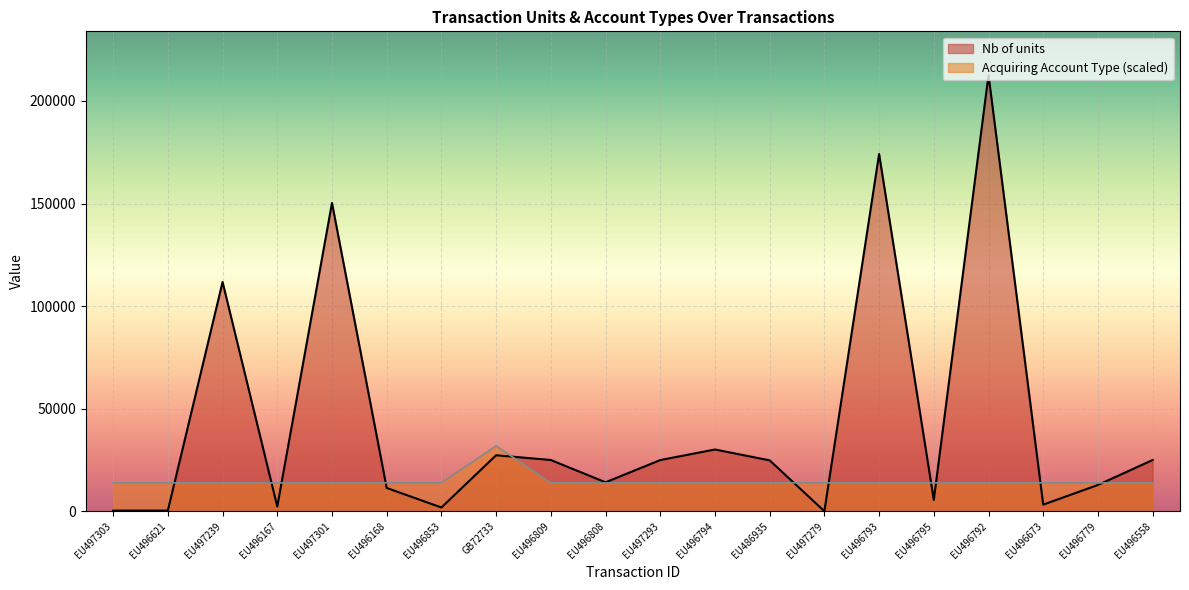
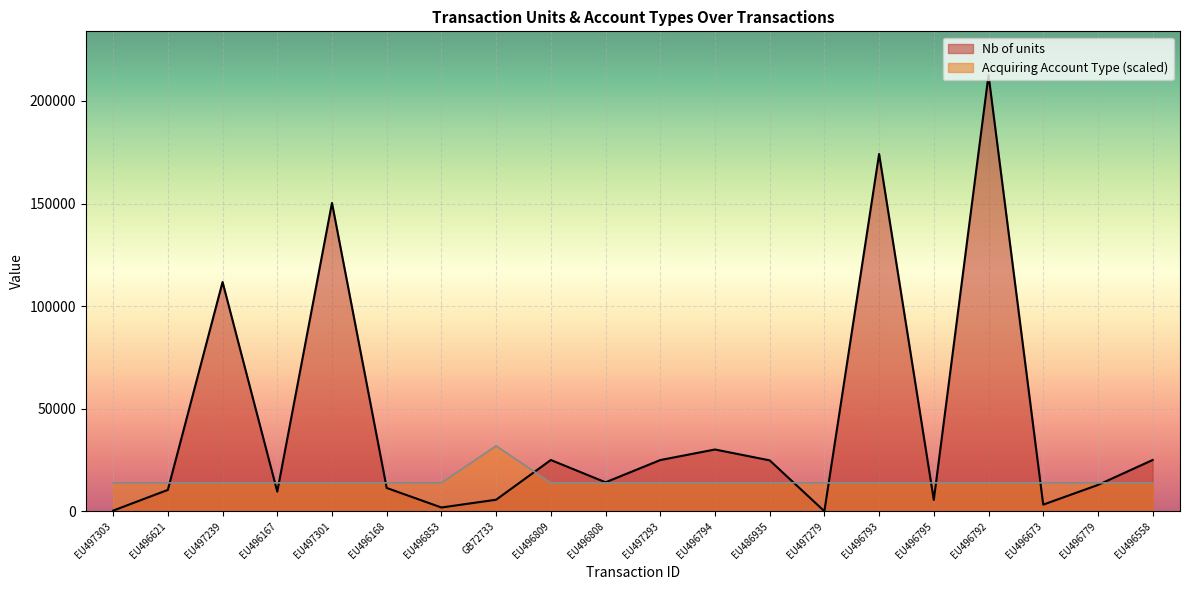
Nb of units, EU496621: 0 -> 10000
Nb of units, EU496167: 2000 -> 10000
Nb of units, GB72733: 27000 -> 6000
